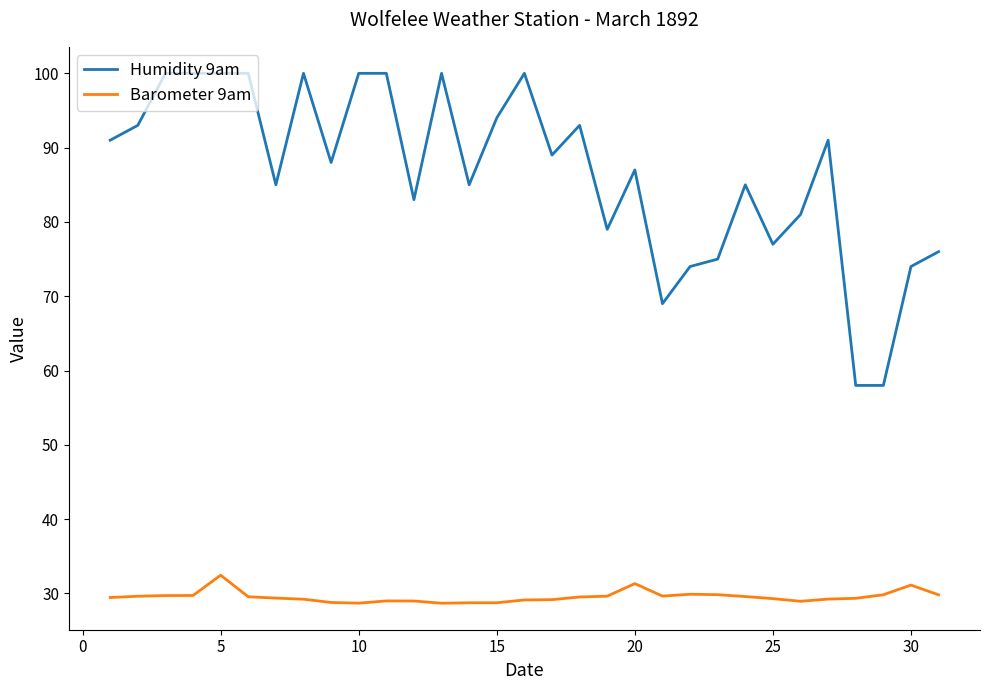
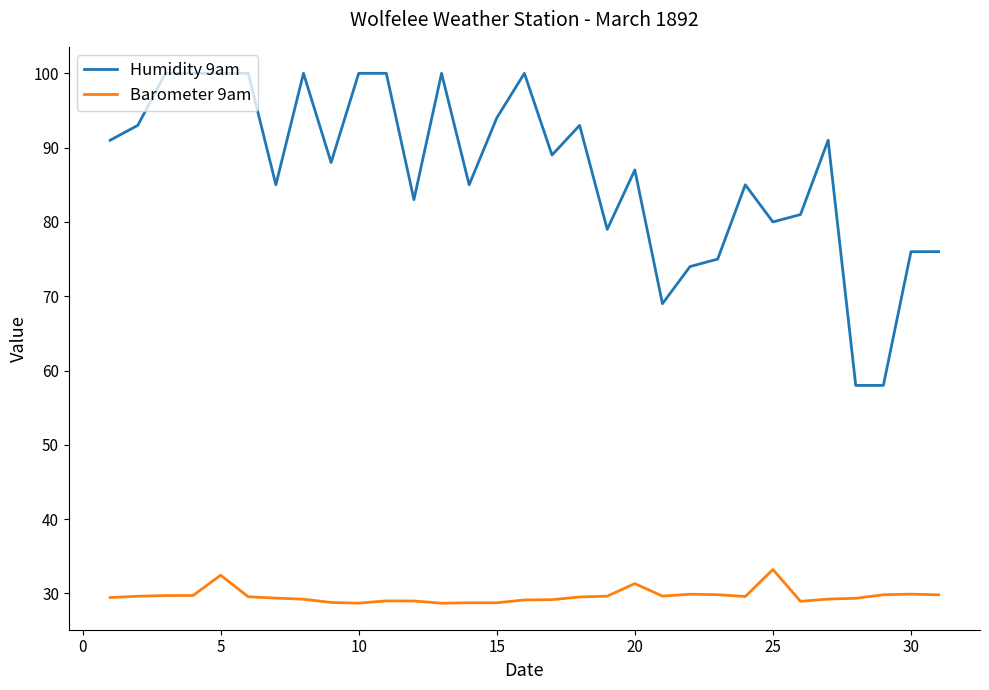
Humidity 9am, 25: 77 -> 80
Barometer 9am, 25: 29 -> 33
Humidity 9am, 30: 74 -> 76
Barometer 9am, 30: 31 -> 30
